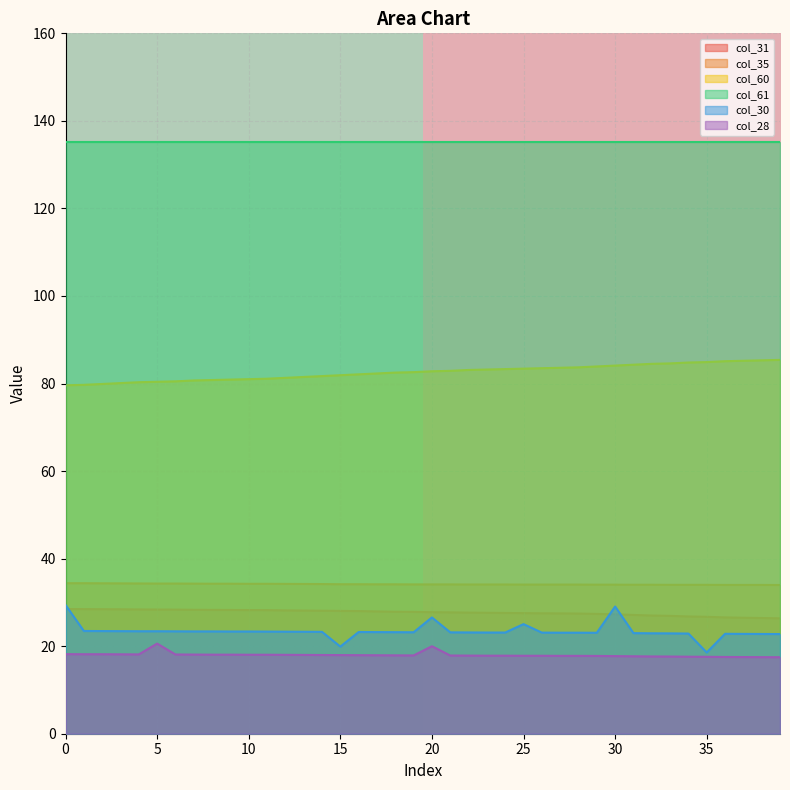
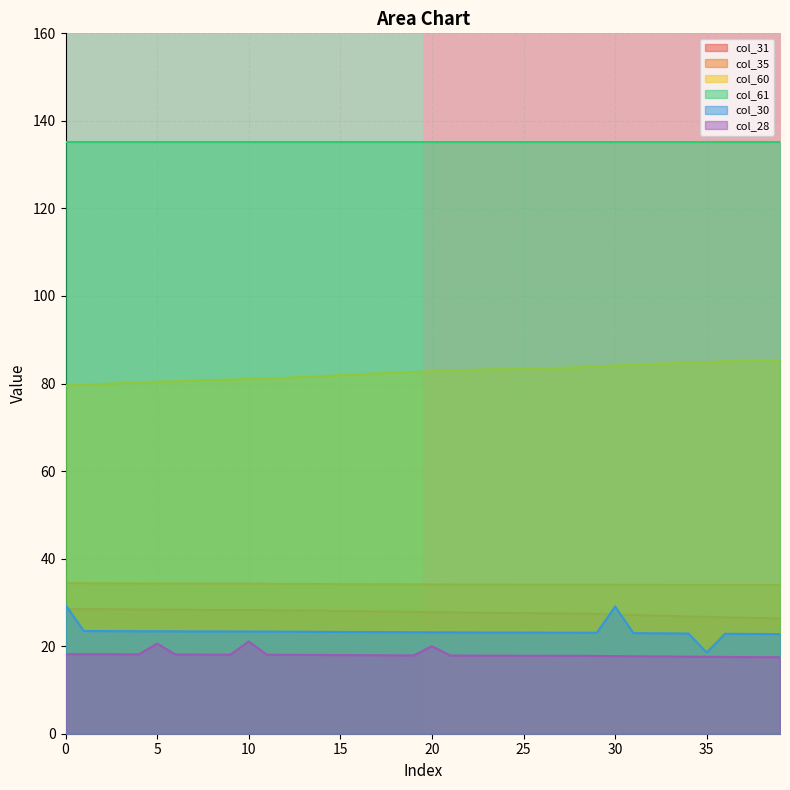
col_28, 10: 18 -> 21
col_30, 15: 20 -> 23
col_30, 20: 27 -> 23
col_30, 25: 25 -> 23
